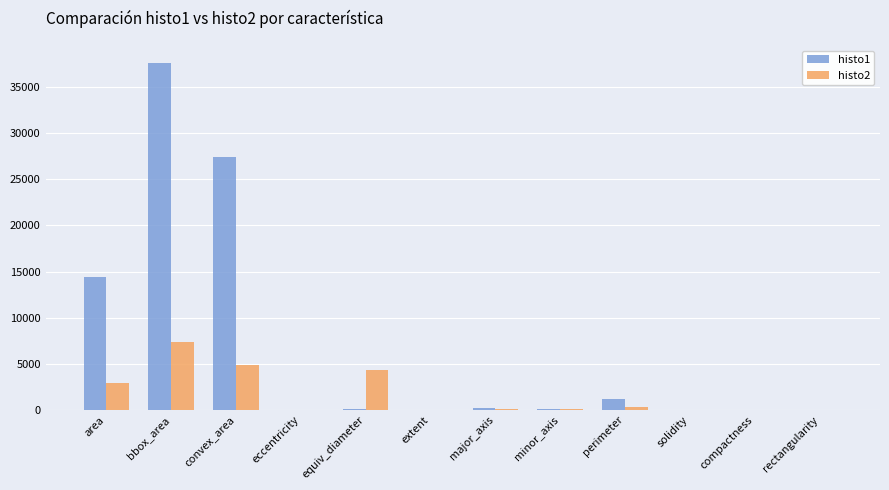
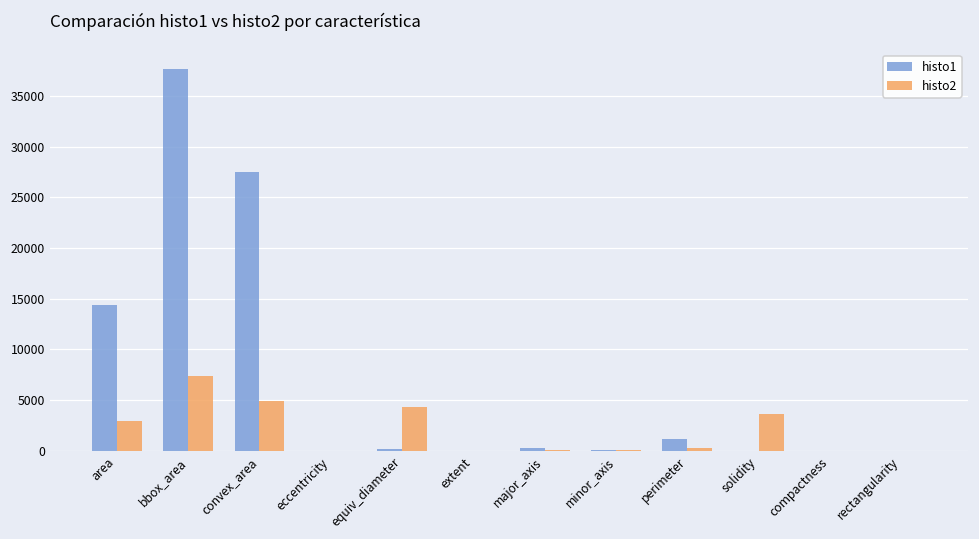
histo2, solidity: 0 -> 4000
